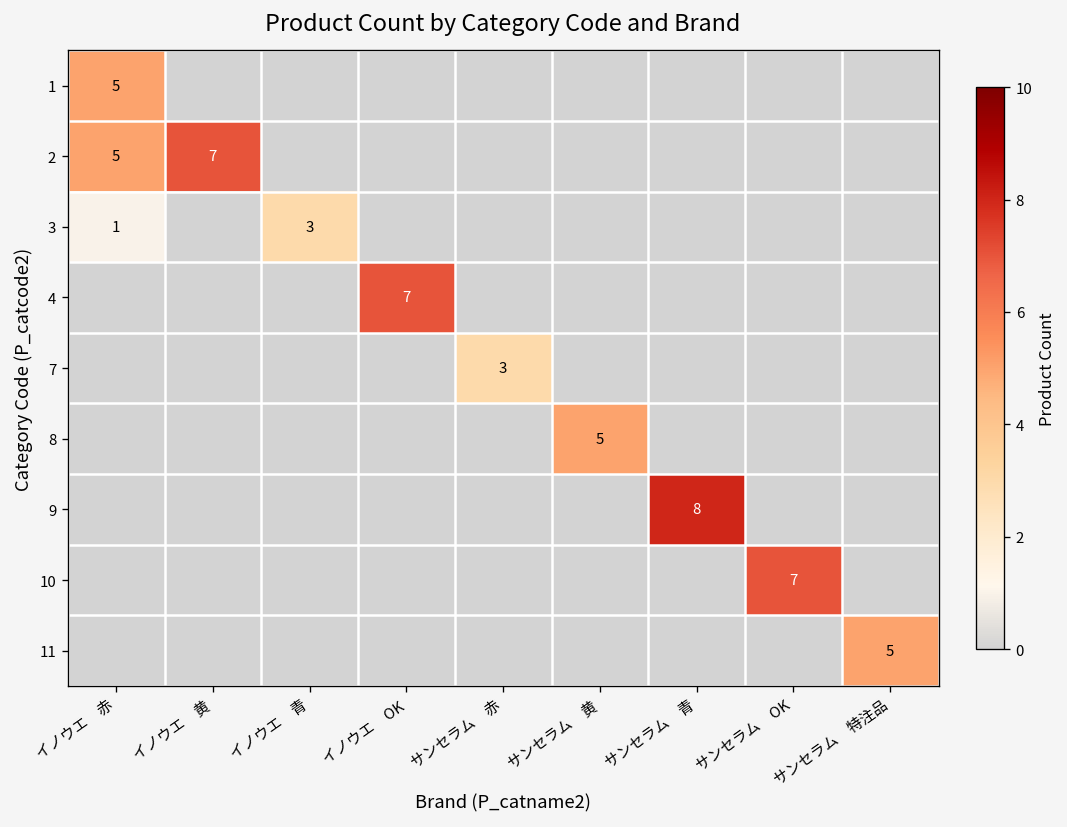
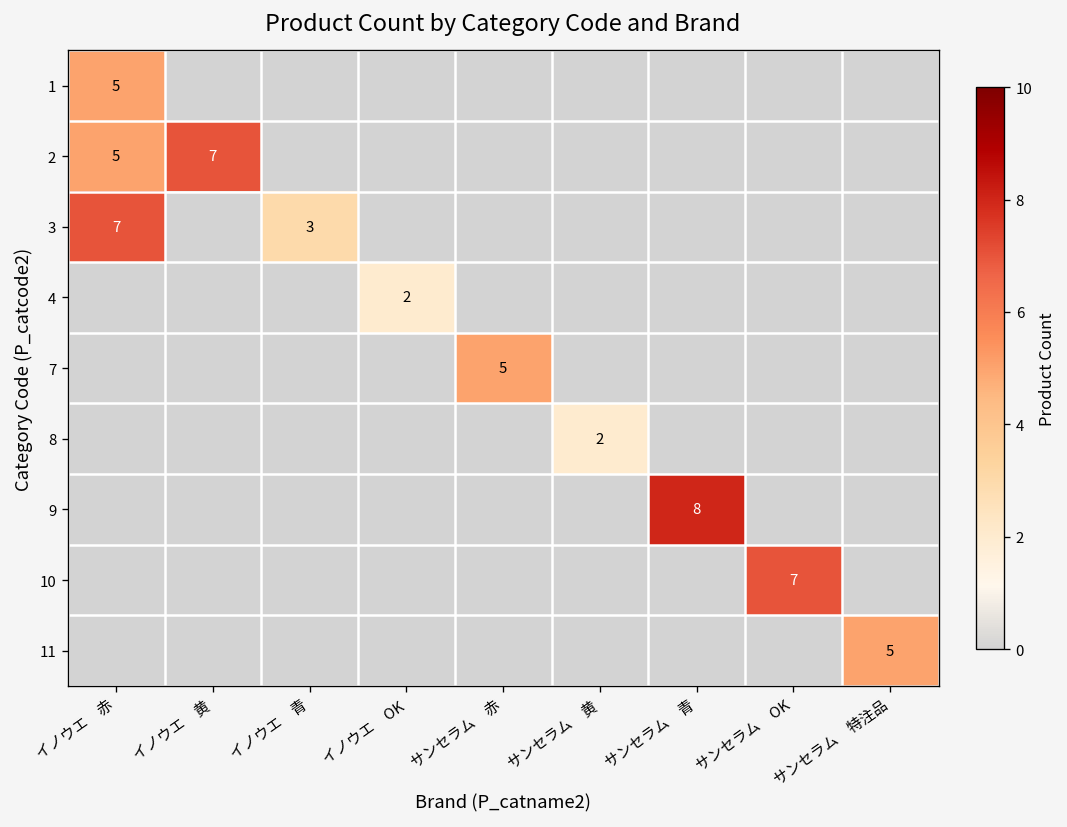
3, イノウエ 赤: 1 -> 7
4, イノウエ OK: 7 -> 2
7, サンセラム 赤: 3 -> 5
8, サンセラム 黄: 5 -> 2
